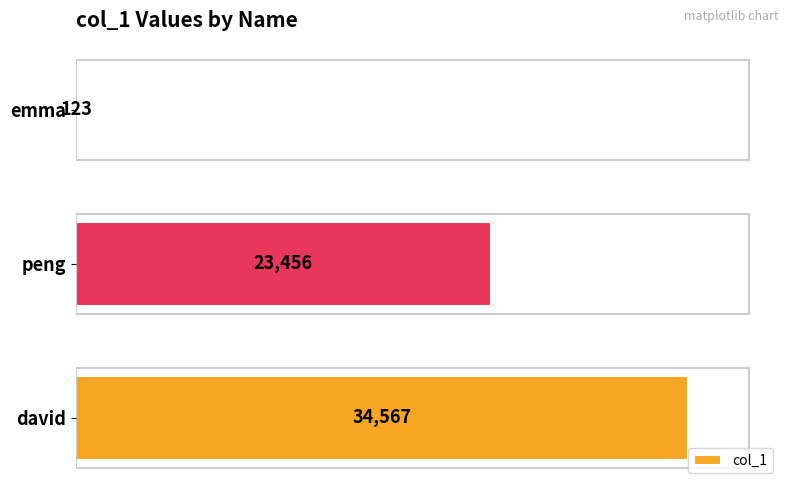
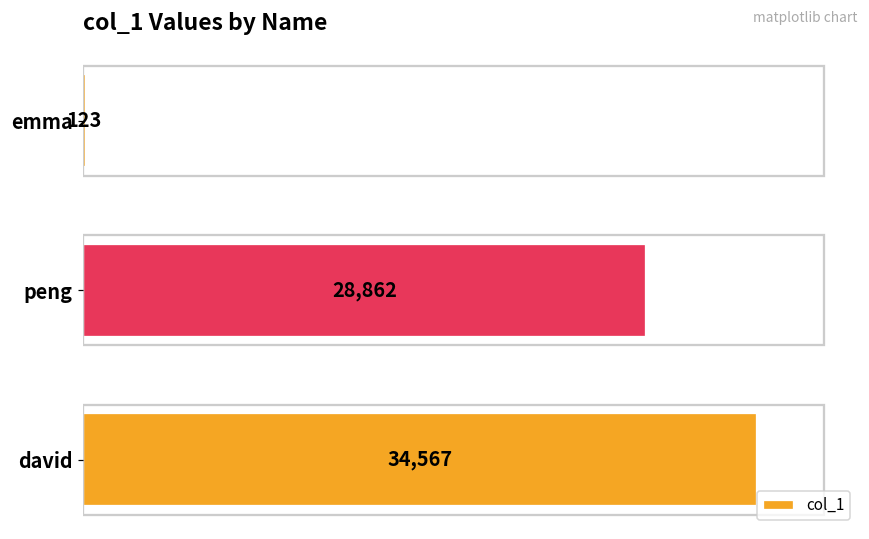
peng: 23,456 -> 28,862
